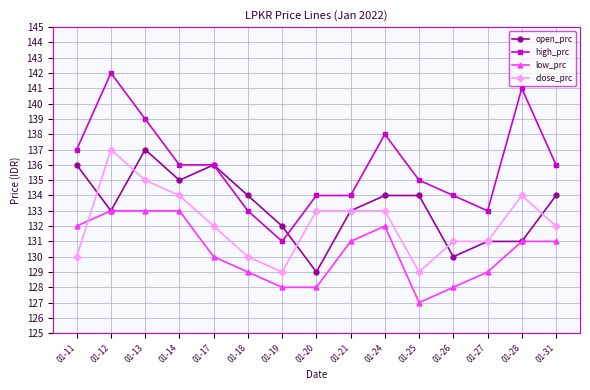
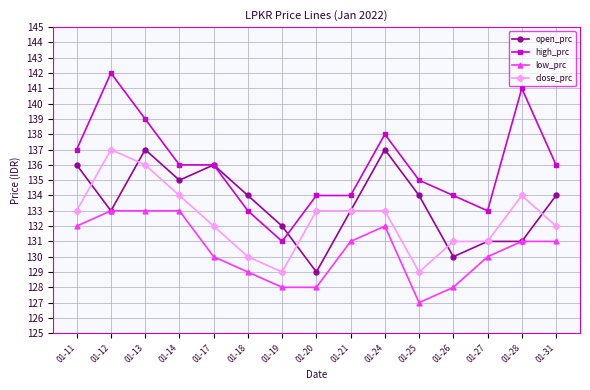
close_prc, 01-11: 130 -> 133
close_prc, 01-13: 135 -> 136
open_prc, 01-24: 134 -> 137
low_prc, 01-27: 129 -> 130
